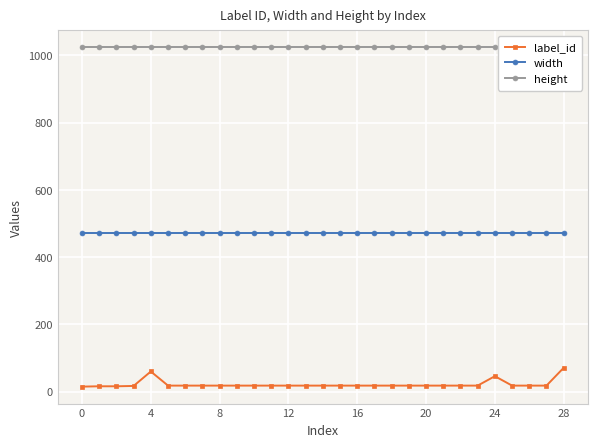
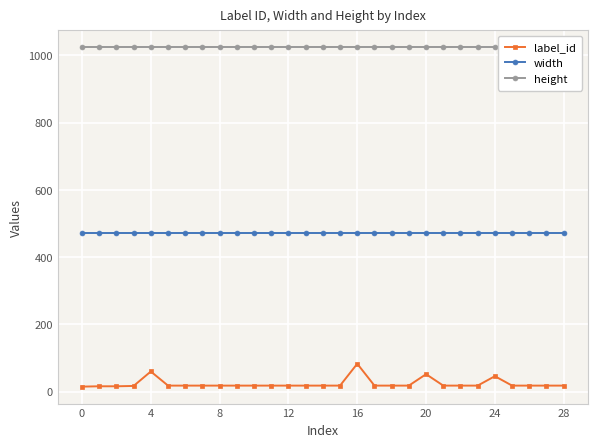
label_id, 16: 20 -> 80
label_id, 20: 20 -> 50
label_id, 28: 70 -> 20
